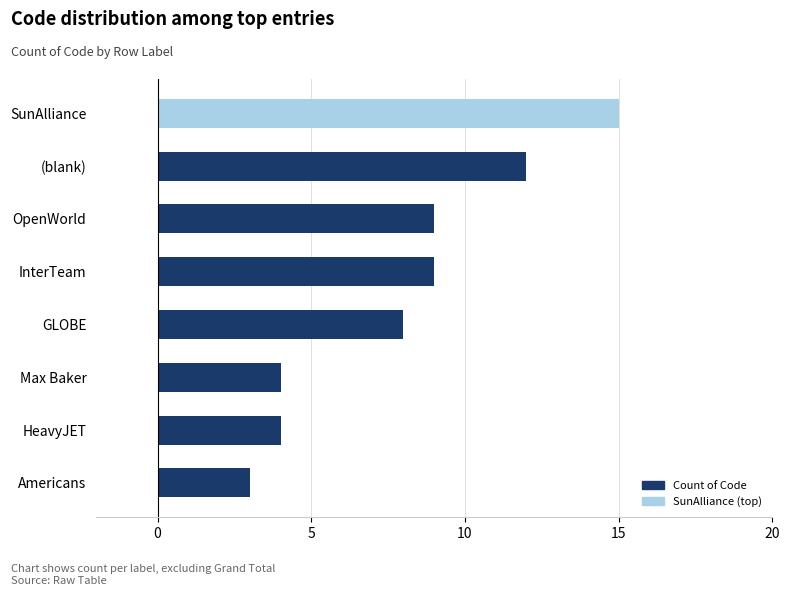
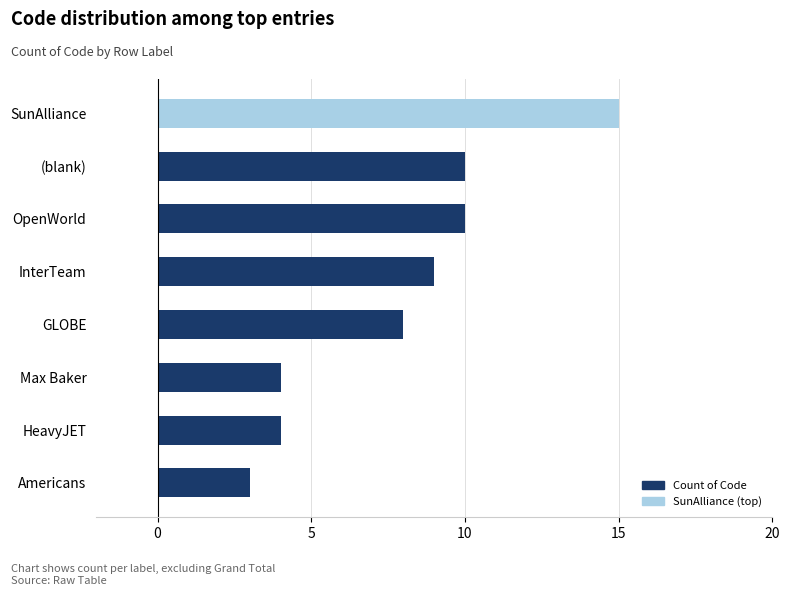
(blank): 12 -> 10
OpenWorld: 9 -> 10
